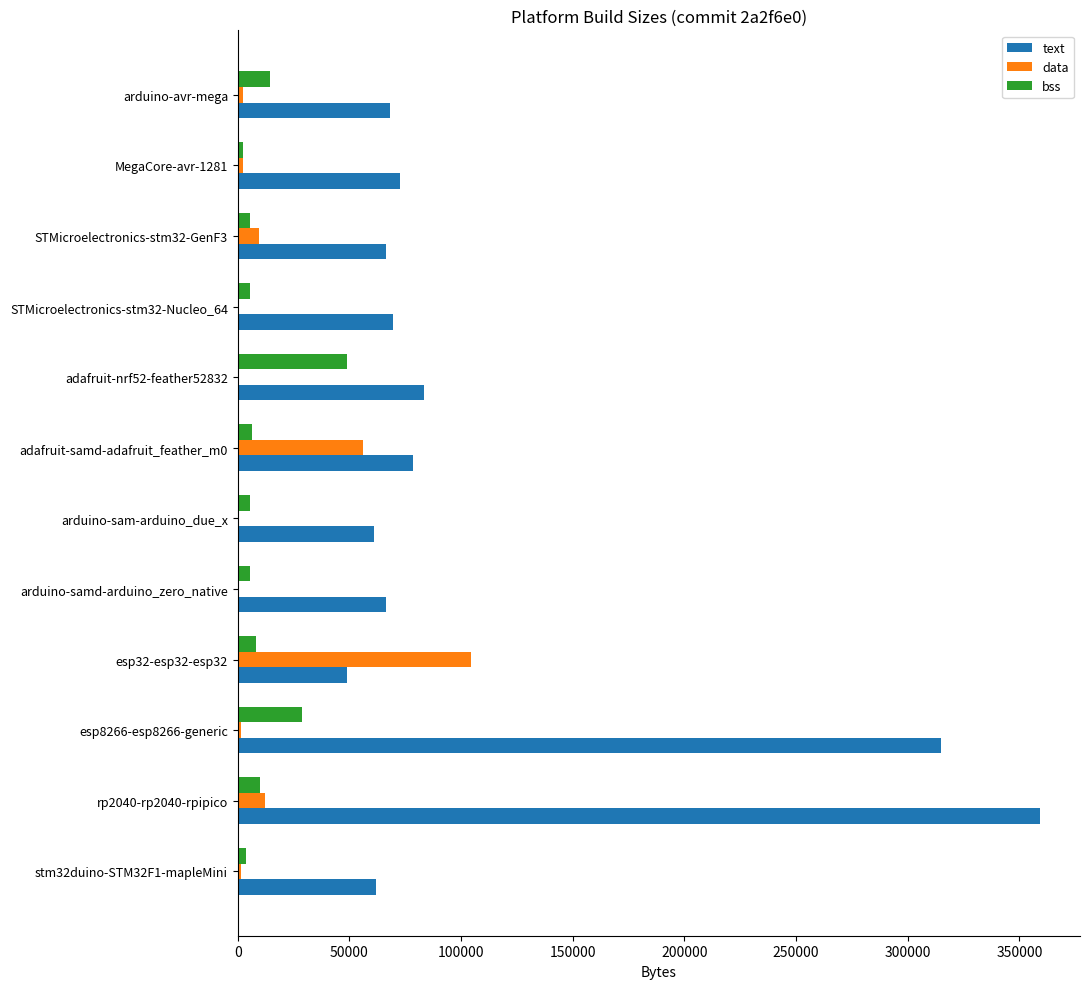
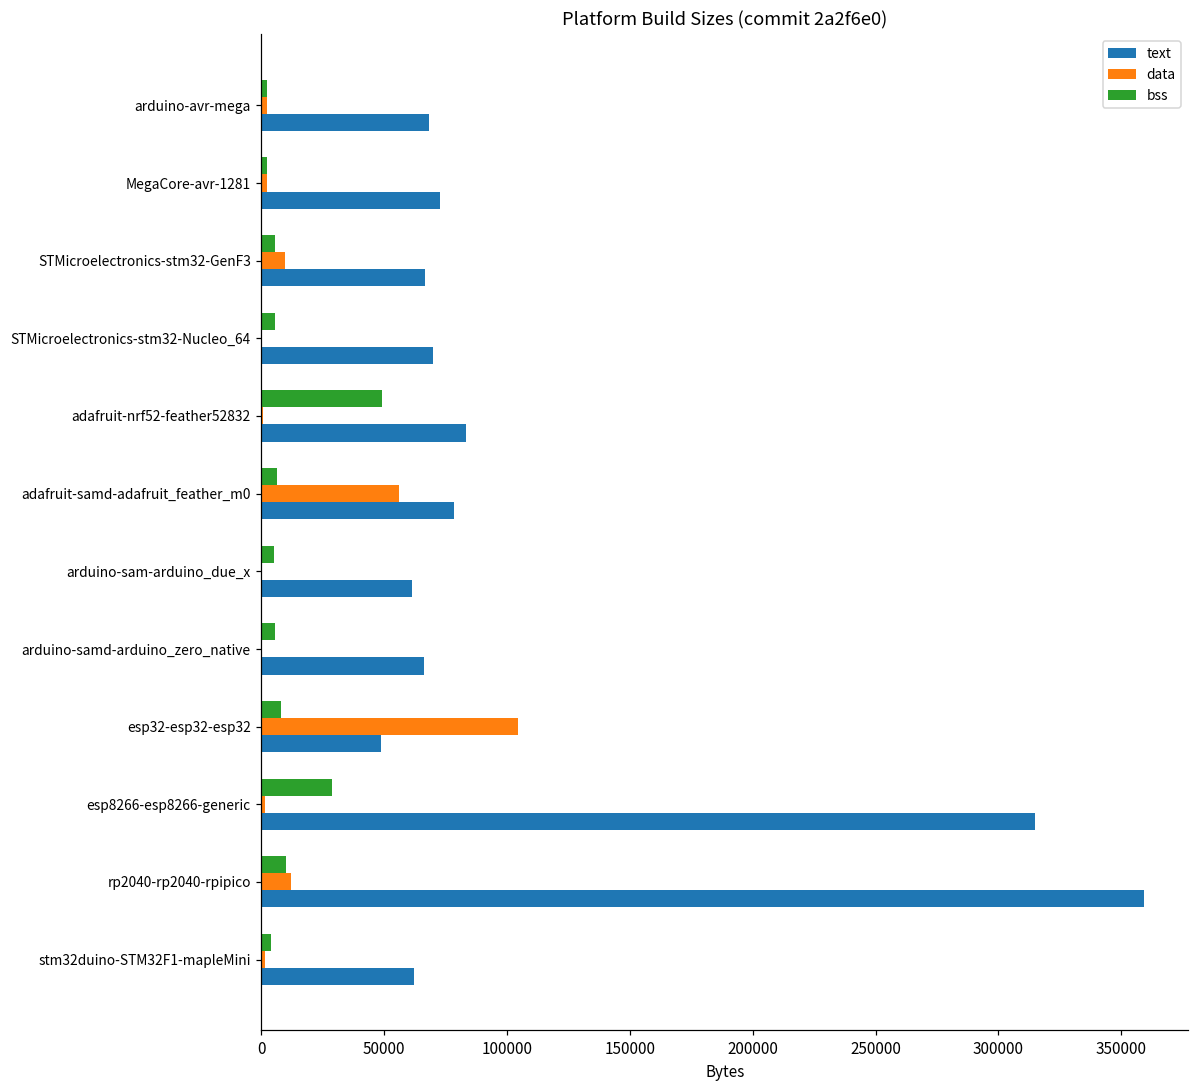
bss, arduino-avr-mega: 14000 -> 2000
